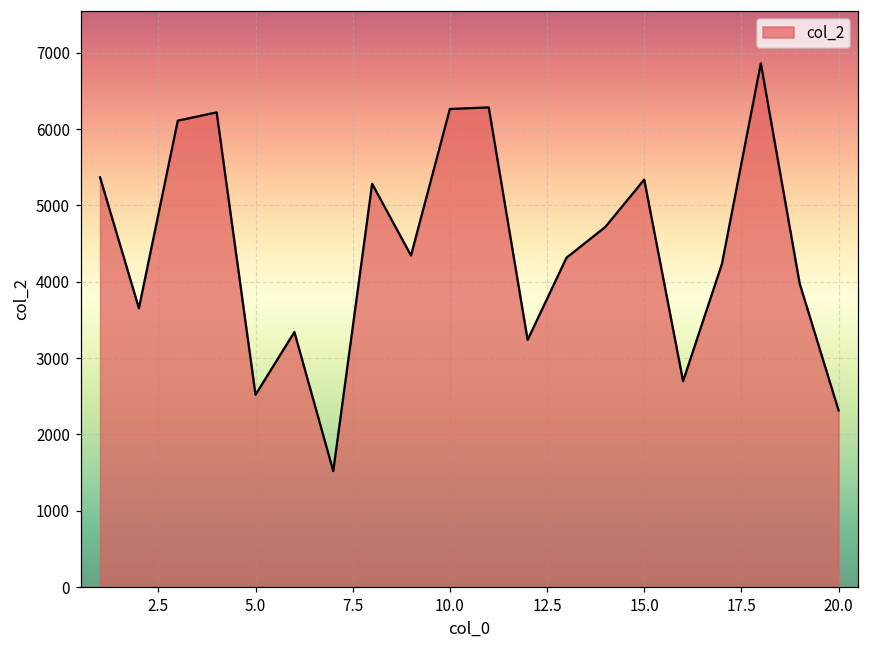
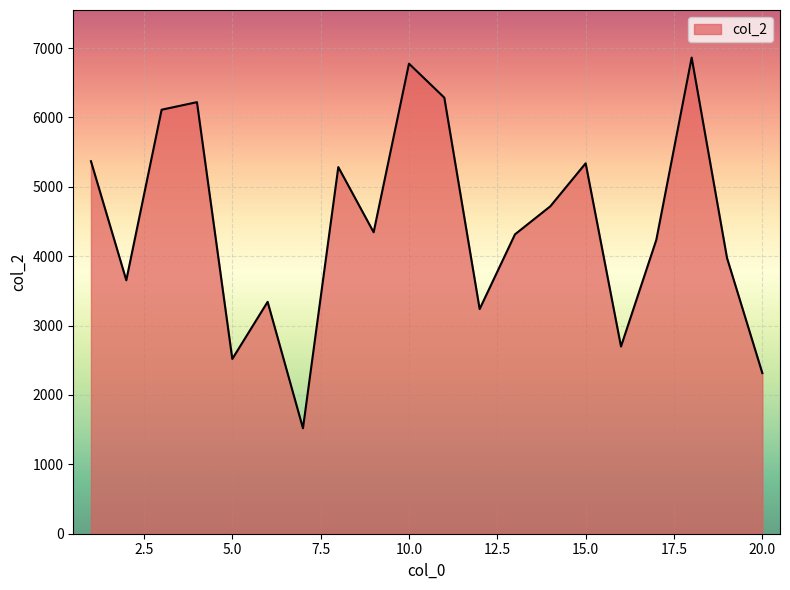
10.0: 6300 -> 6800
